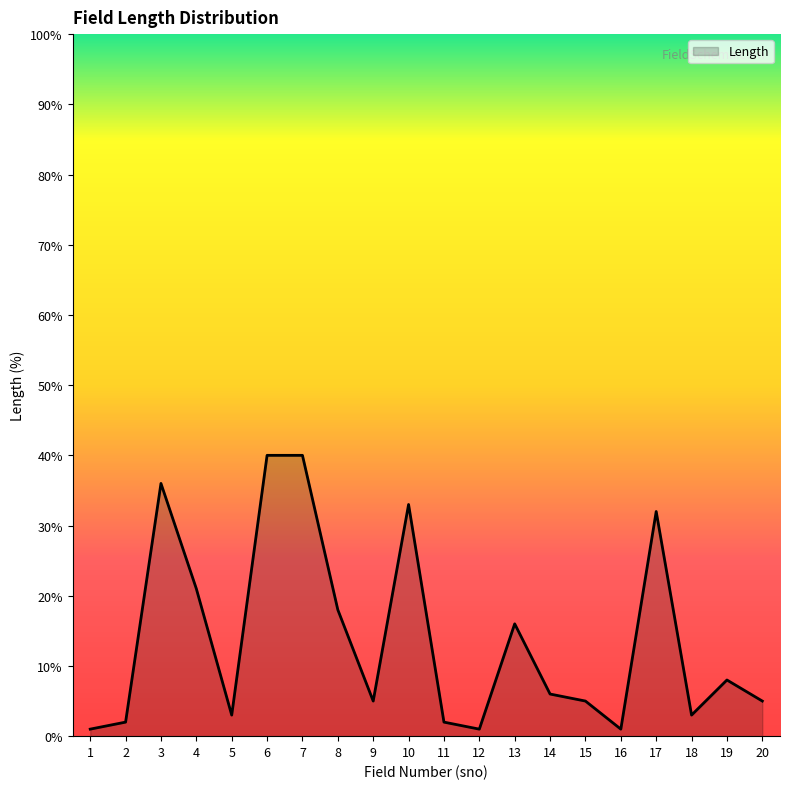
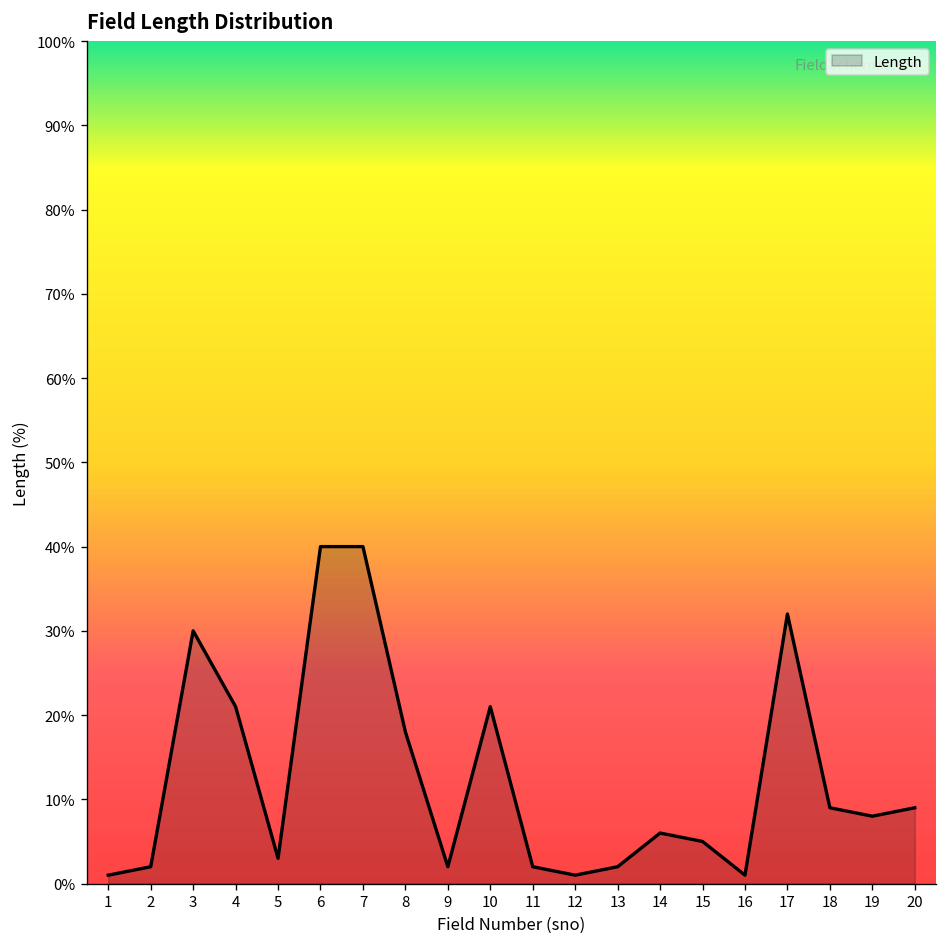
3: 36% -> 30%
9: 5% -> 2%
10: 33% -> 21%
13: 16% -> 2%
18: 3% -> 9%
20: 5% -> 9%
